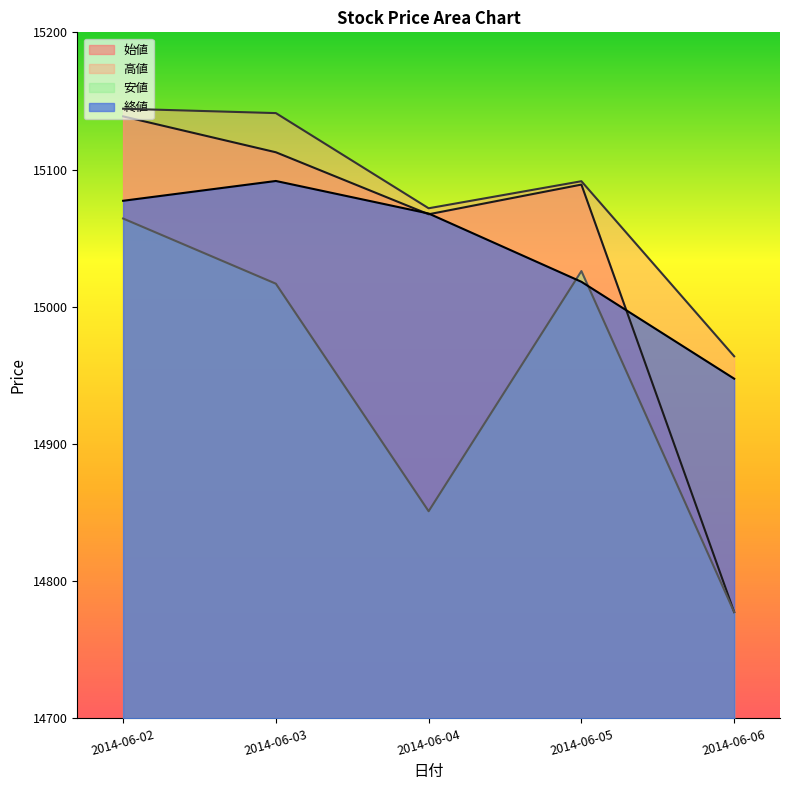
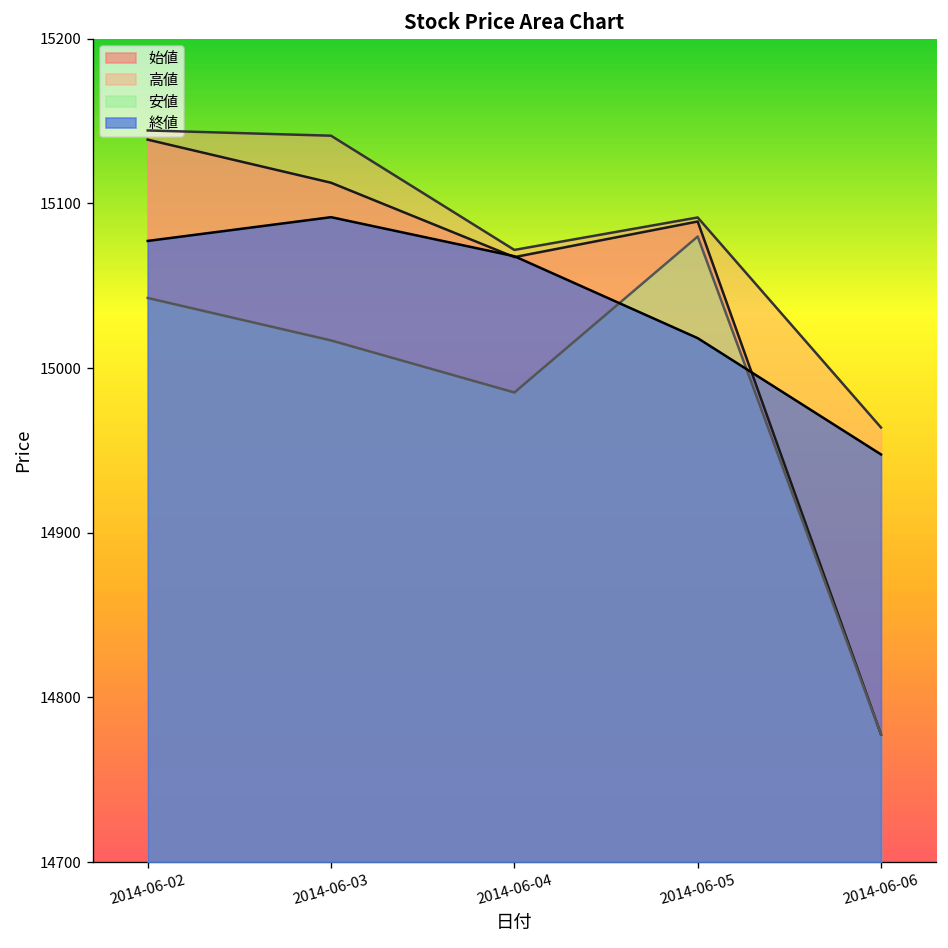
安値, 2014-06-02: 15064 -> 15043
安値, 2014-06-04: 14851 -> 14985
安値, 2014-06-05: 15026 -> 15080
